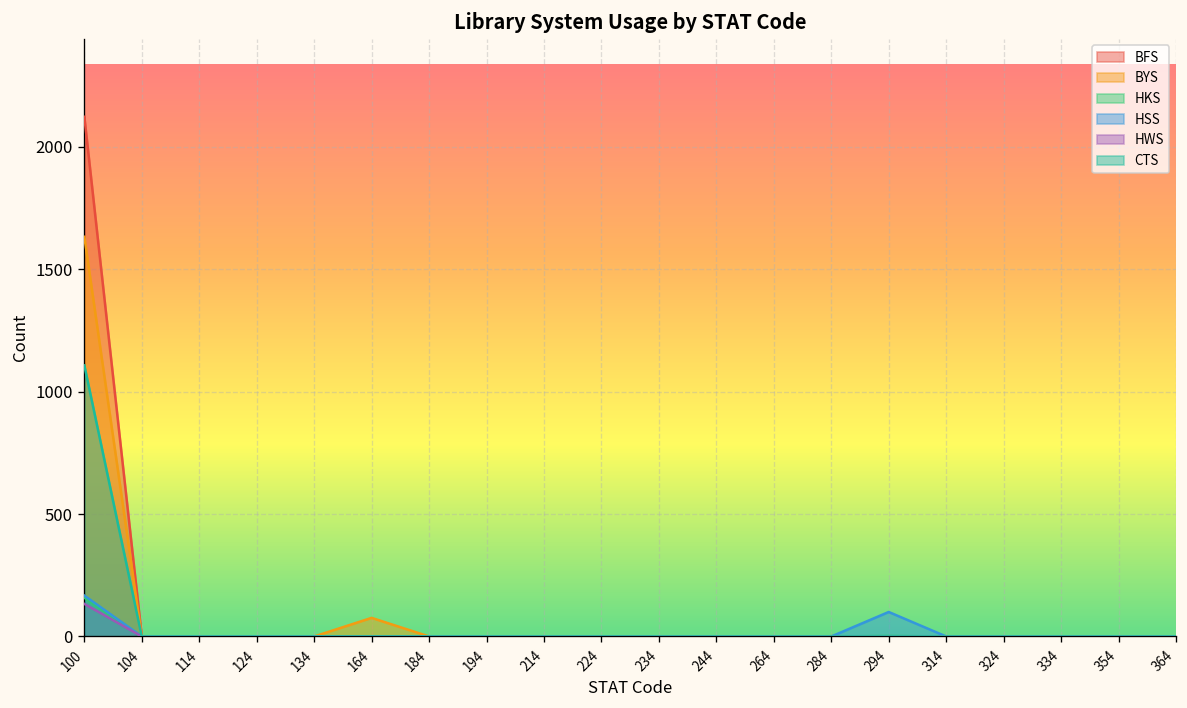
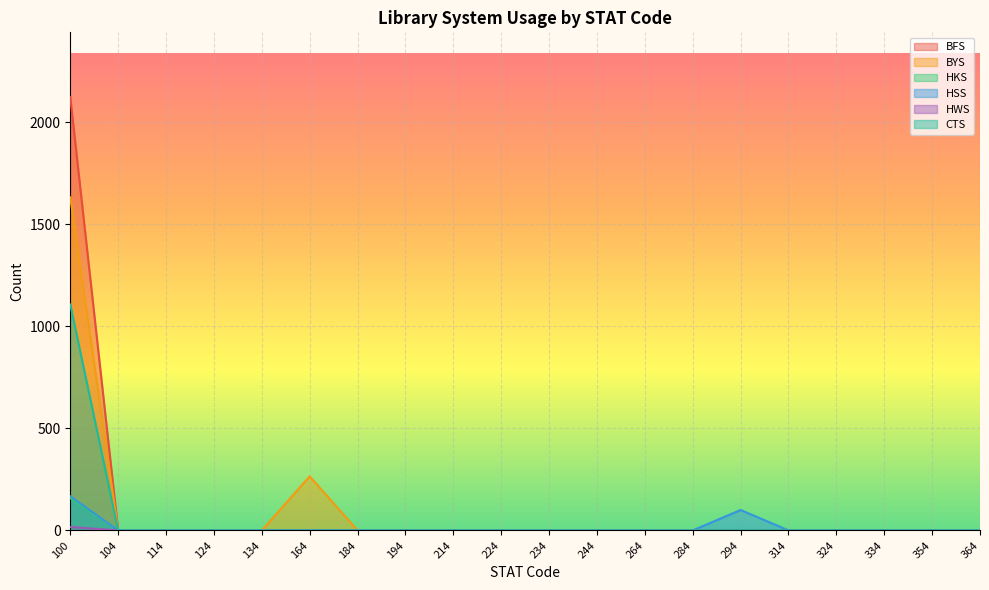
HWS, 100: 130 -> 20
BYS, 164: 80 -> 270
